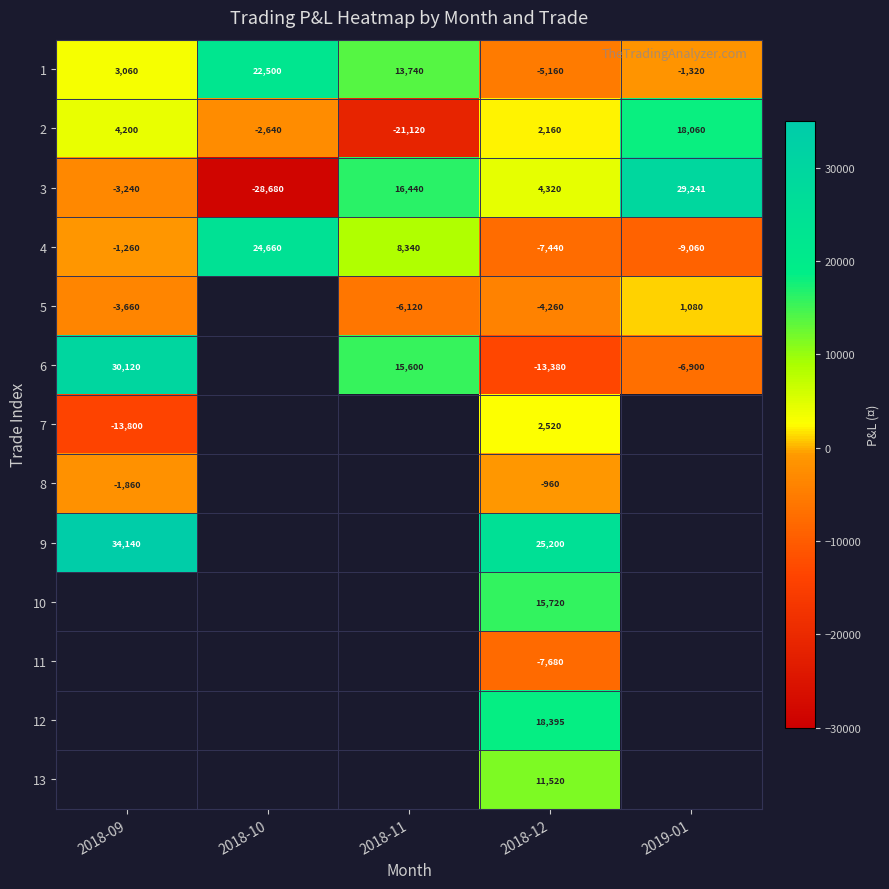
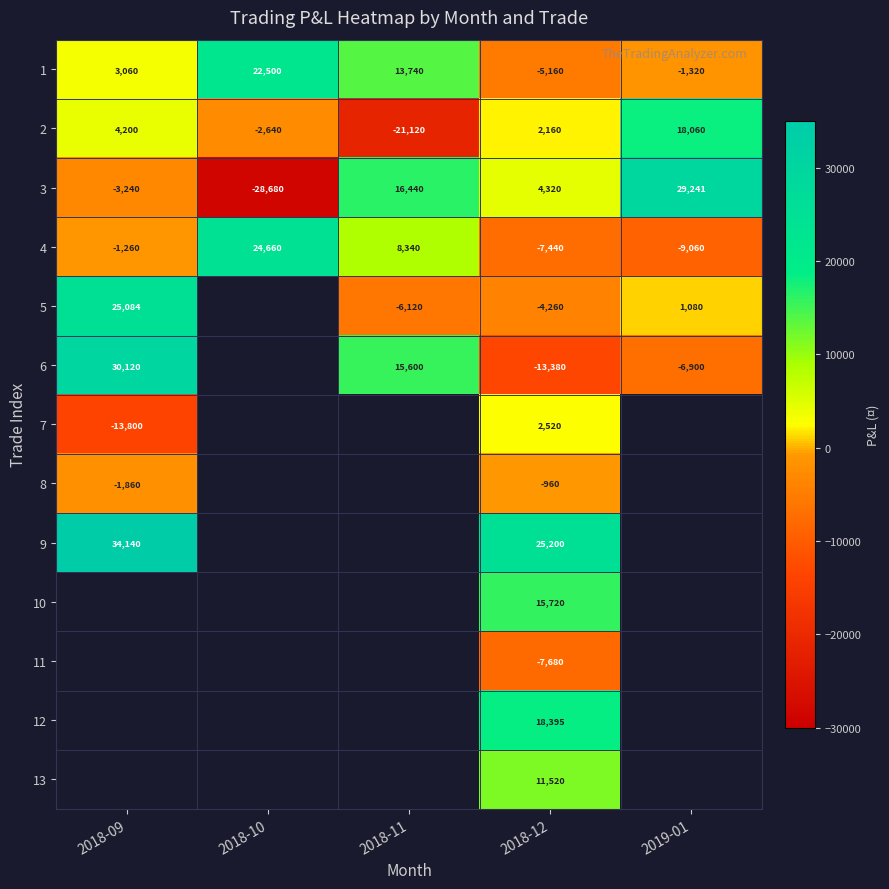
5, 2018-09: -3,660 -> 25,084
